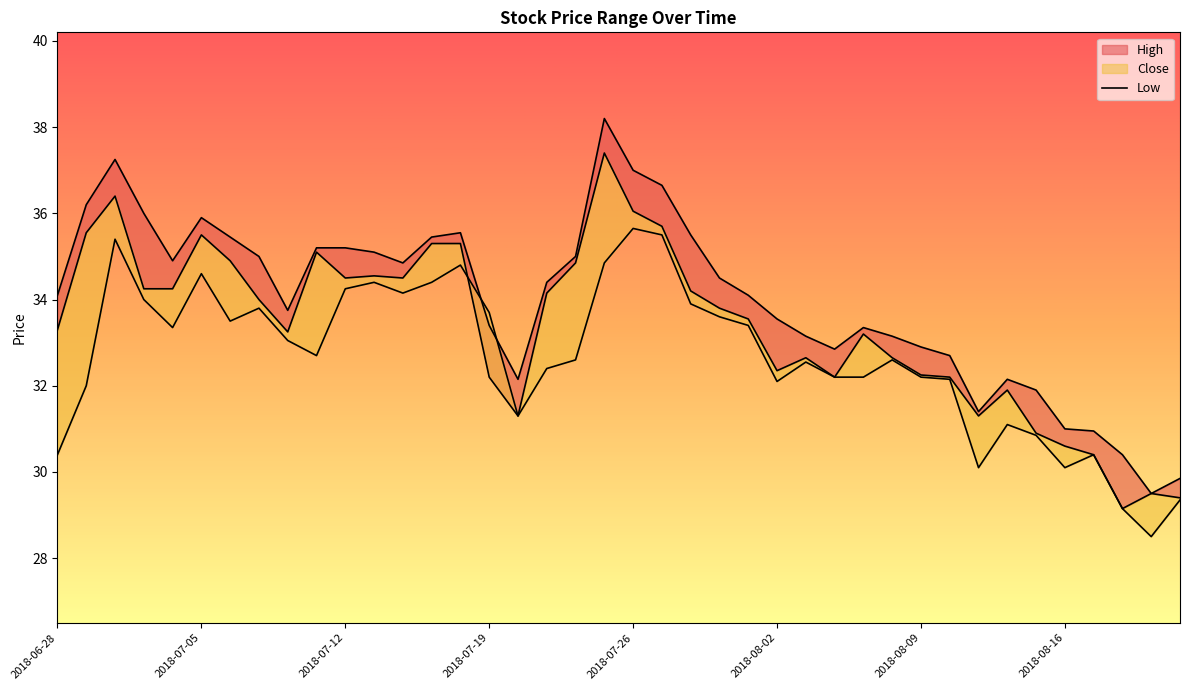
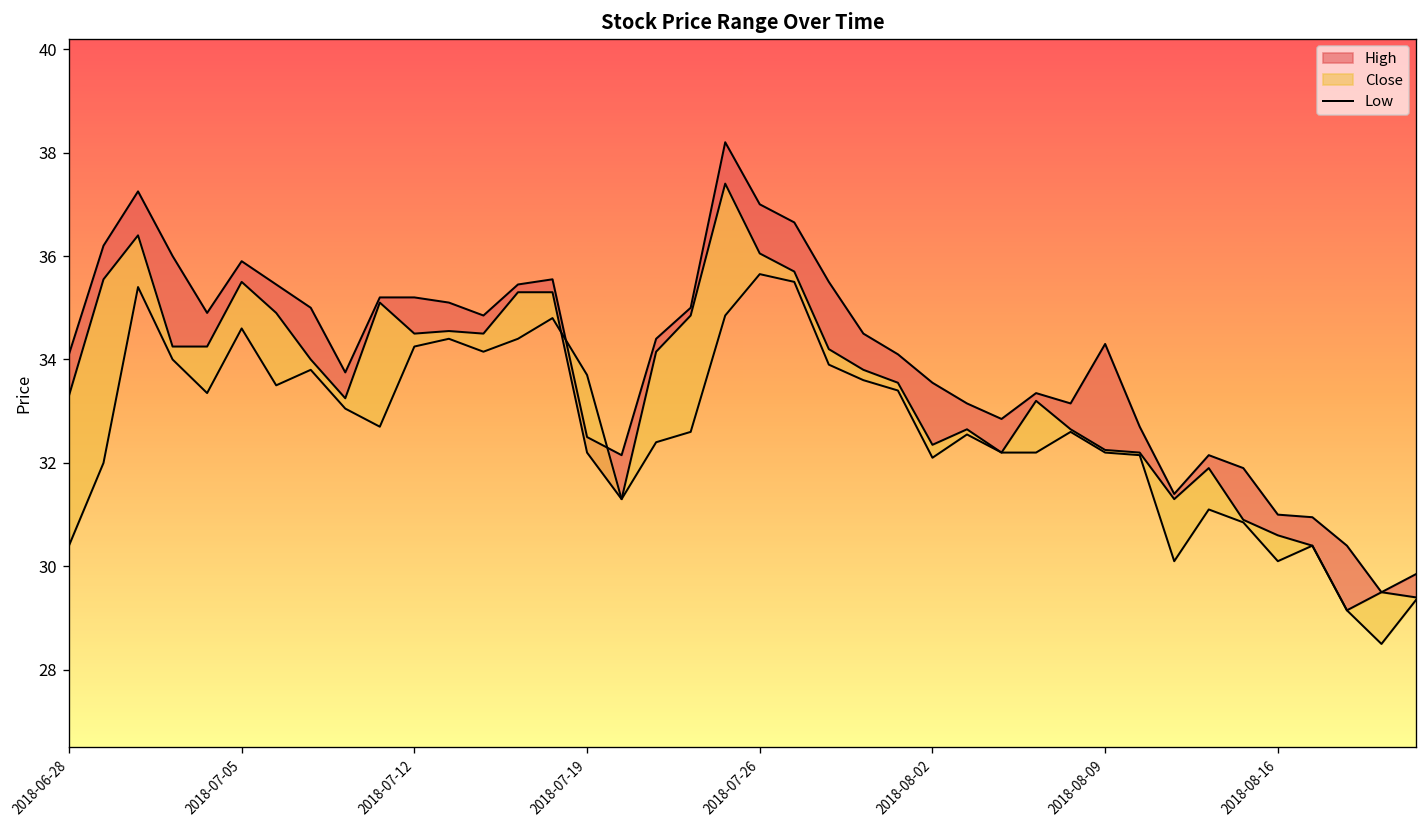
High, 2018-07-19: 33.4 -> 32.5
High, 2018-08-09: 32.9 -> 34.3
